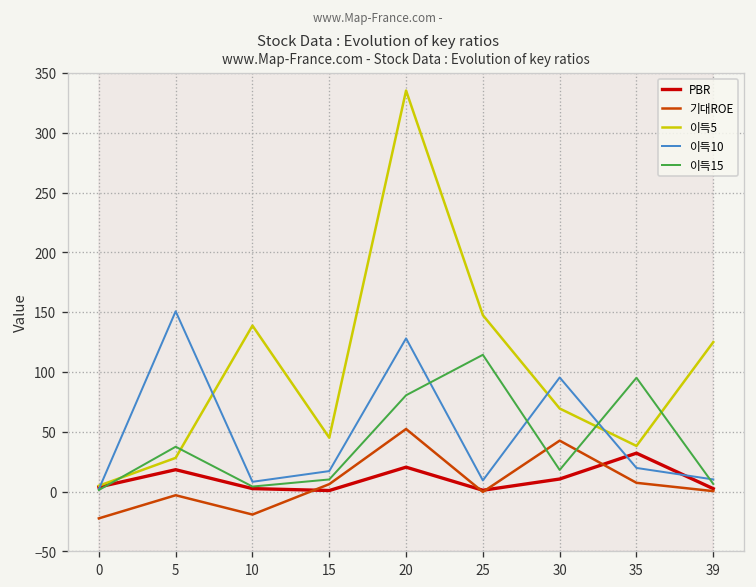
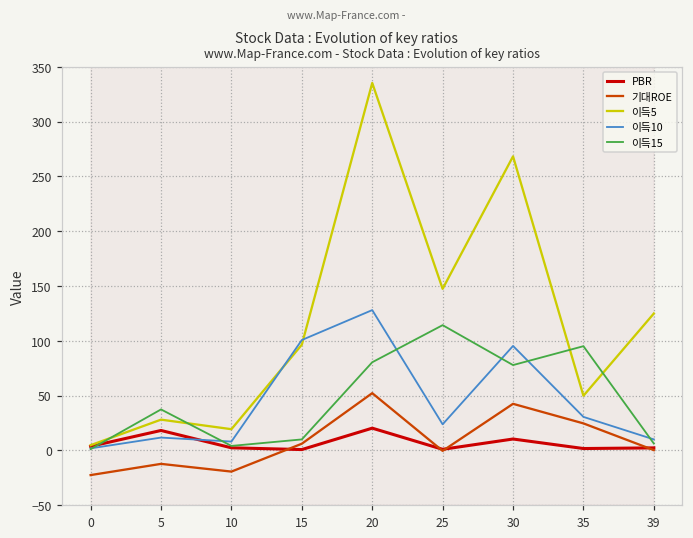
기대ROE, 5: 0 -> -10
이득10, 5: 150 -> 10
이득5, 10: 140 -> 20
이득5, 15: 50 -> 100
이득10, 15: 20 -> 100
이득10, 25: 10 -> 20
이득5, 30: 70 -> 270
이득15, 30: 20 -> 80
PBR, 35: 30 -> 0
기대ROE, 35: 10 -> 20
이득5, 35: 40 -> 50
이득10, 35: 20 -> 30
